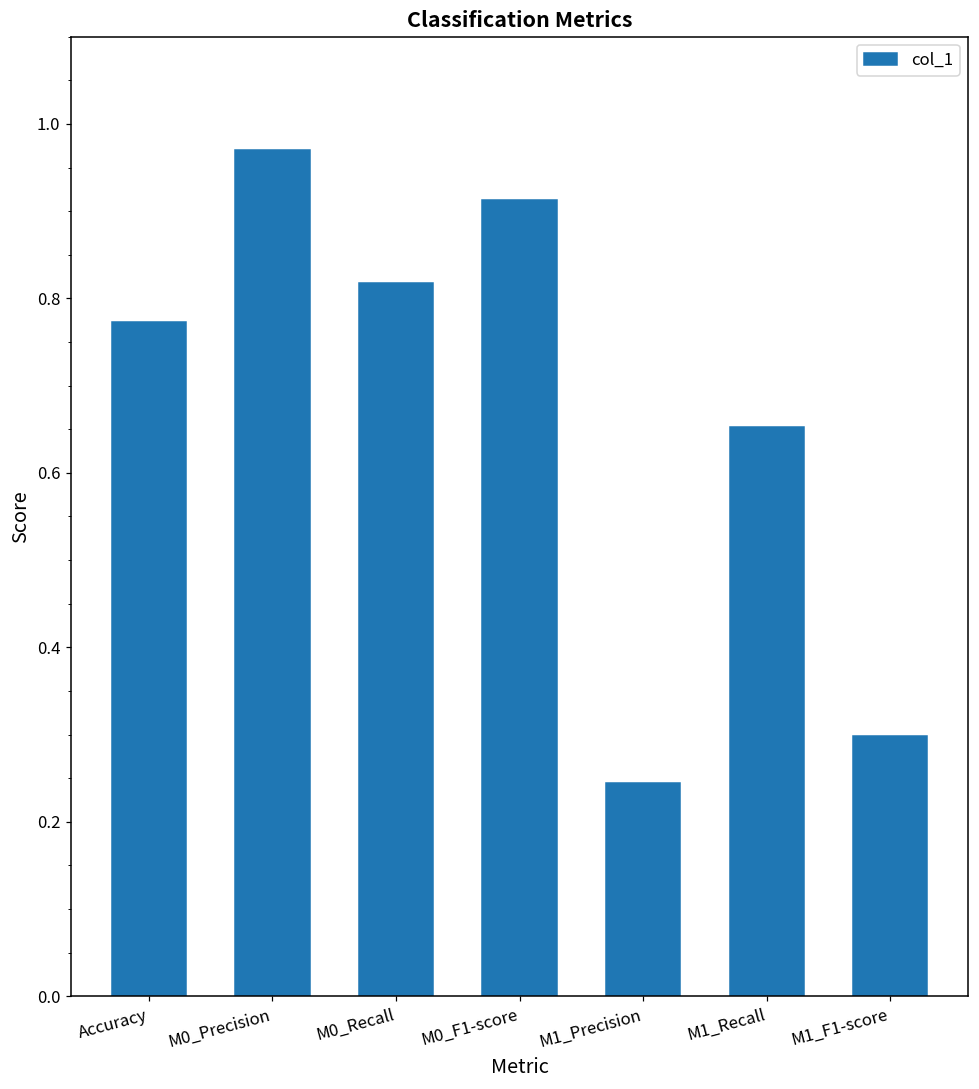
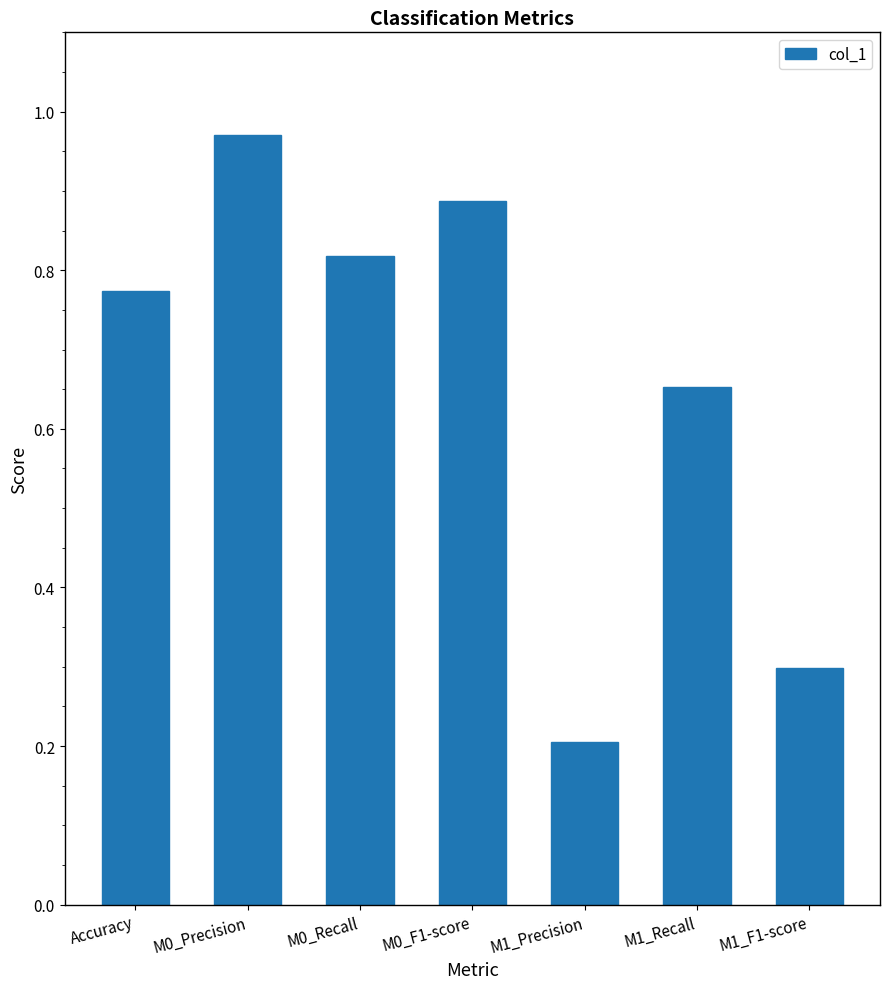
M0_F1-score: 0.91 -> 0.89
M1_Precision: 0.24 -> 0.21
